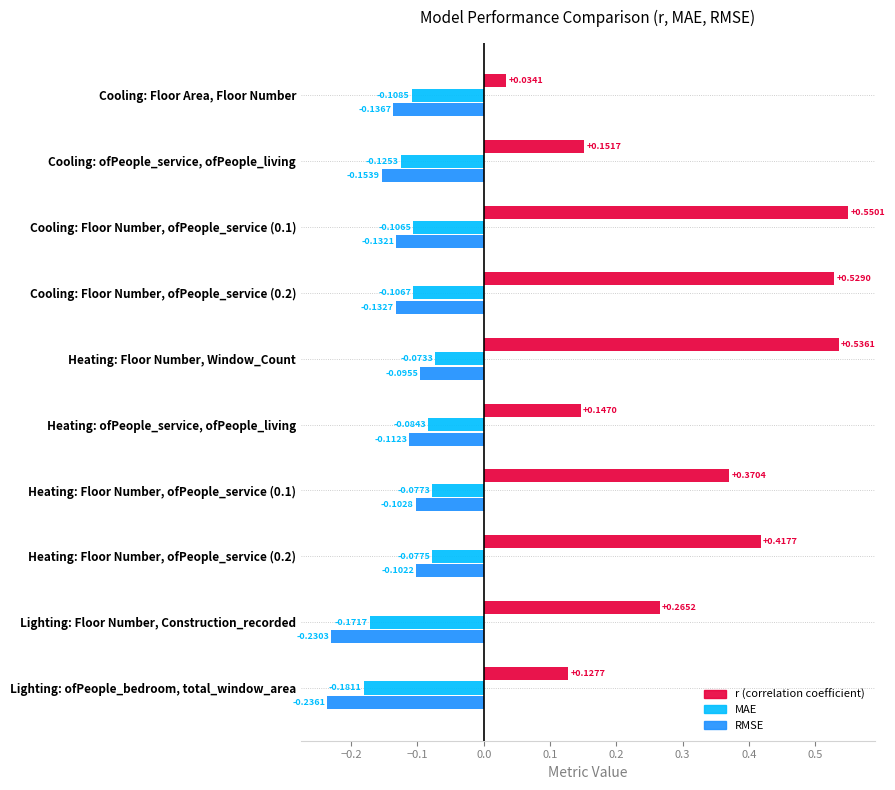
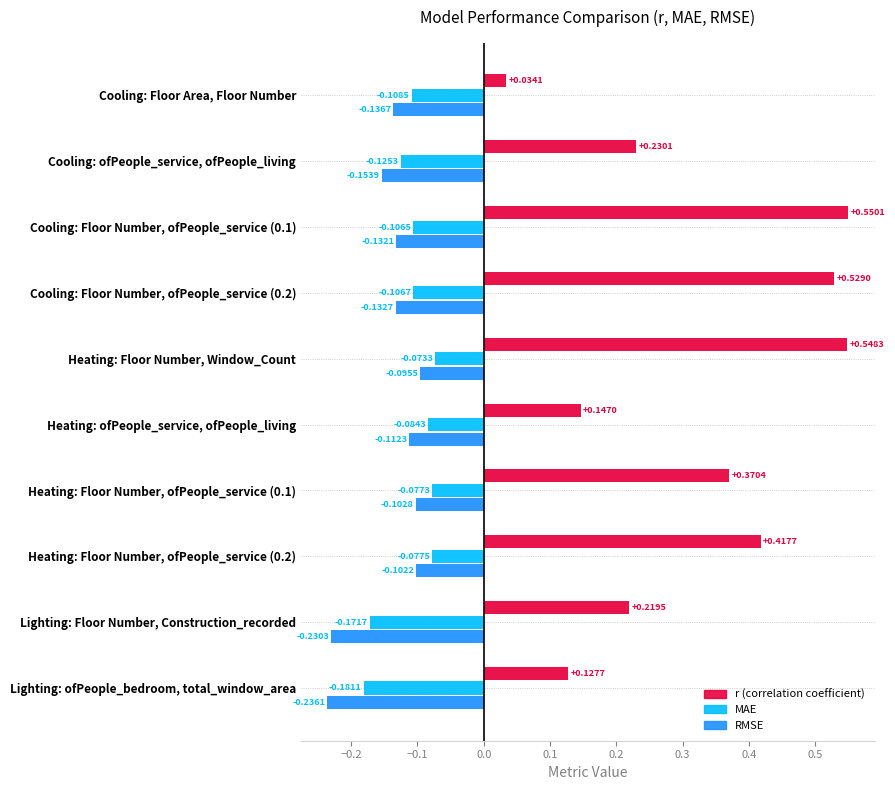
r (correlation coefficient), Cooling: ofPeople_service, ofPeople_living: +0.1517 -> +0.2301
r (correlation coefficient), Heating: Floor Number, Window_Count: +0.5361 -> +0.5483
r (correlation coefficient), Lighting: Floor Number, Construction_recorded: +0.2652 -> +0.2195
